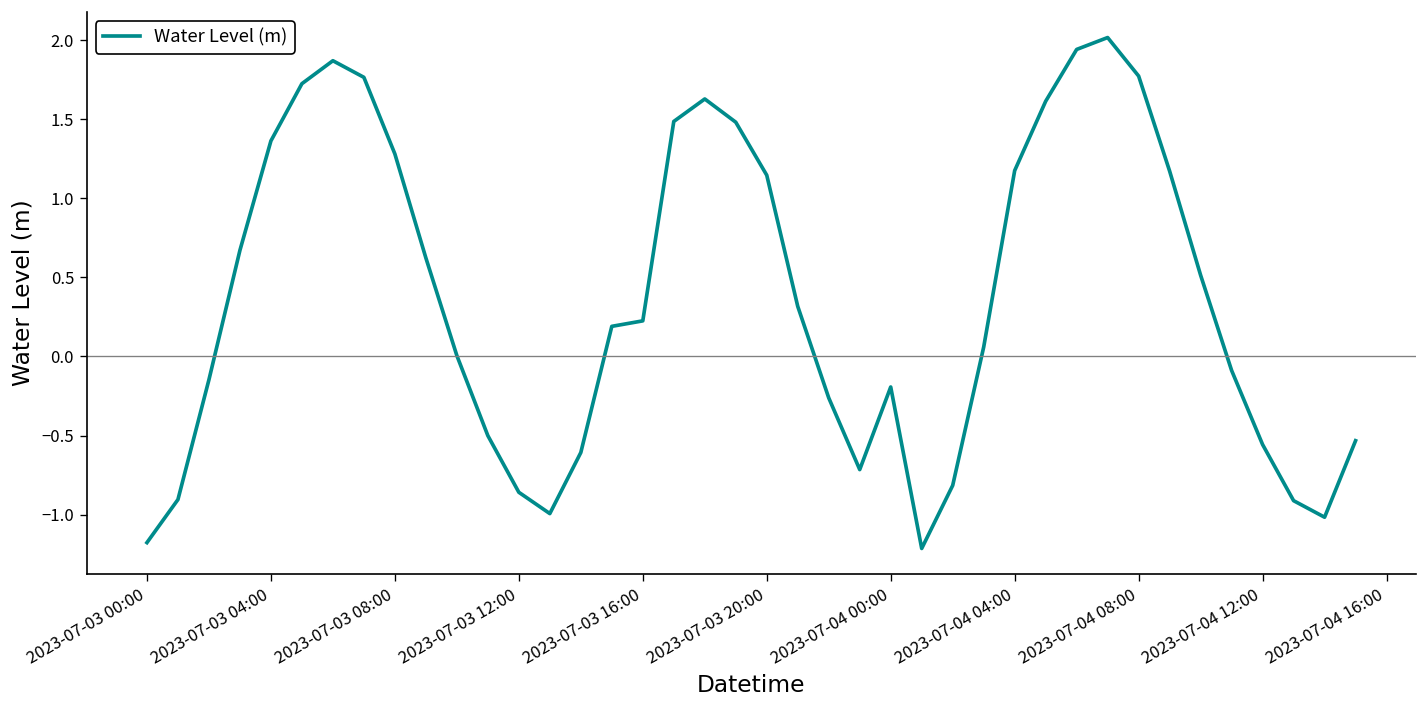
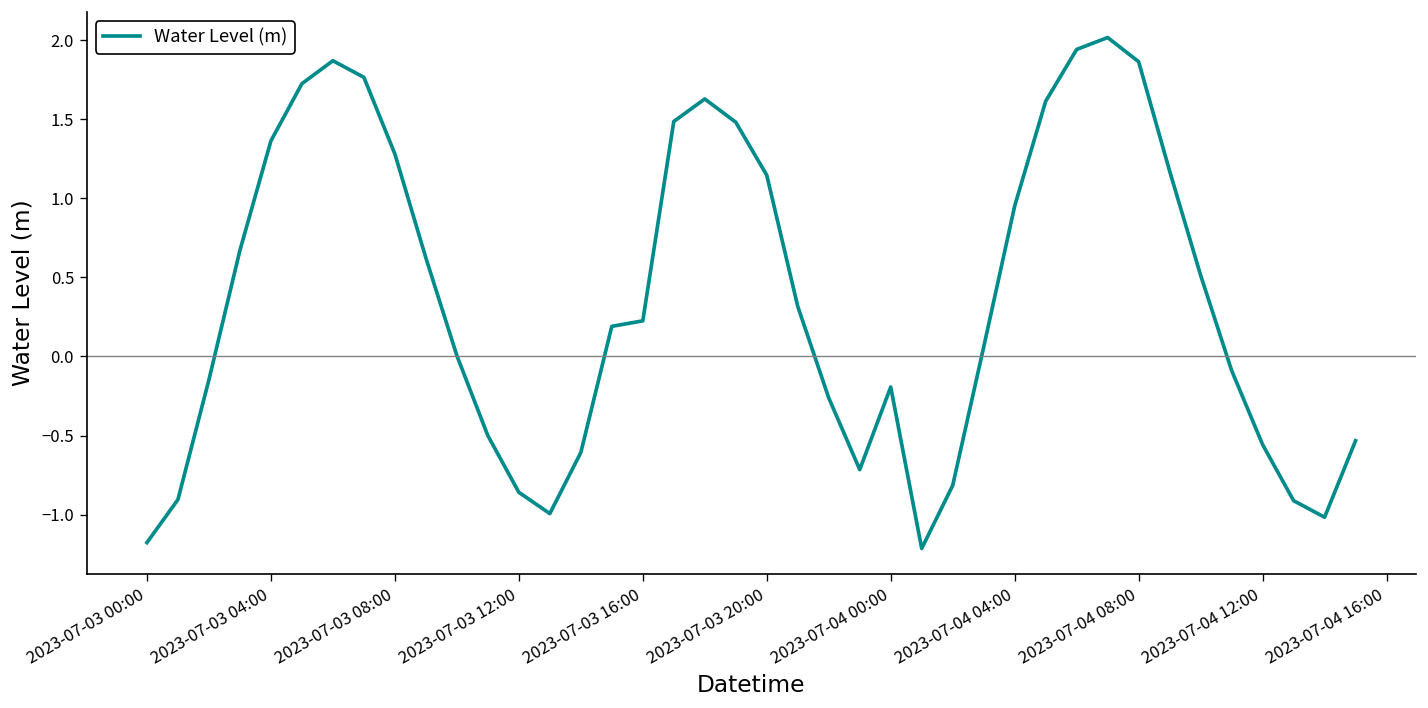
2023-07-04 04:00: 1.17 -> 0.95
2023-07-04 08:00: 1.77 -> 1.86
